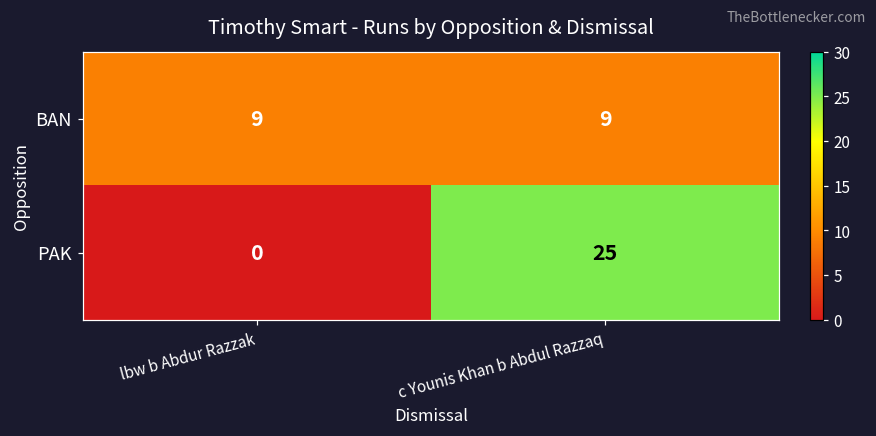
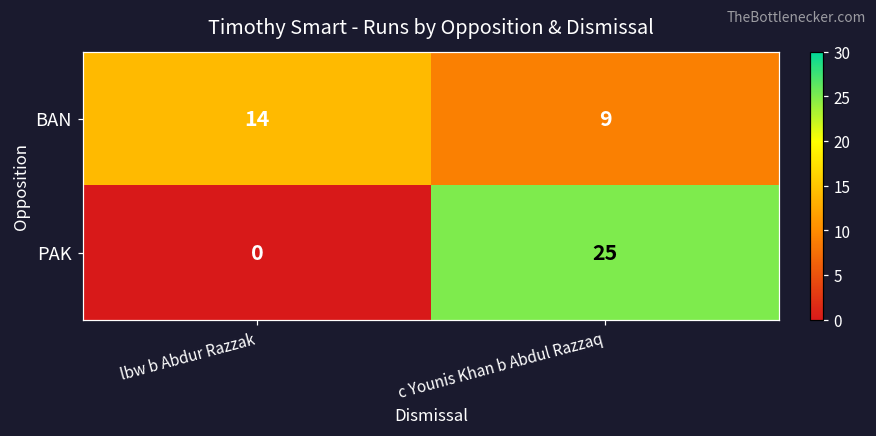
BAN, lbw b Abdur Razzak: 9 -> 14
